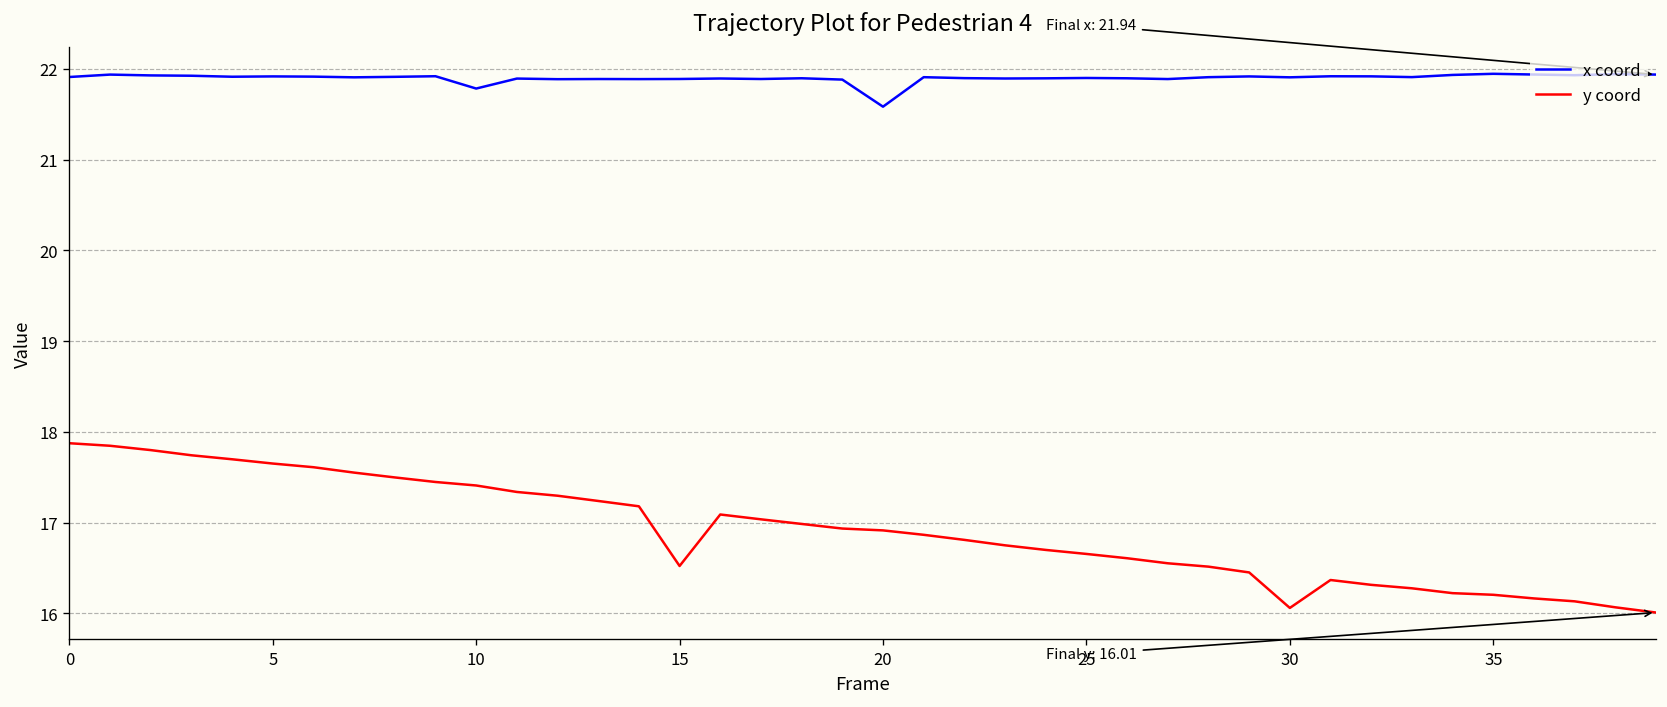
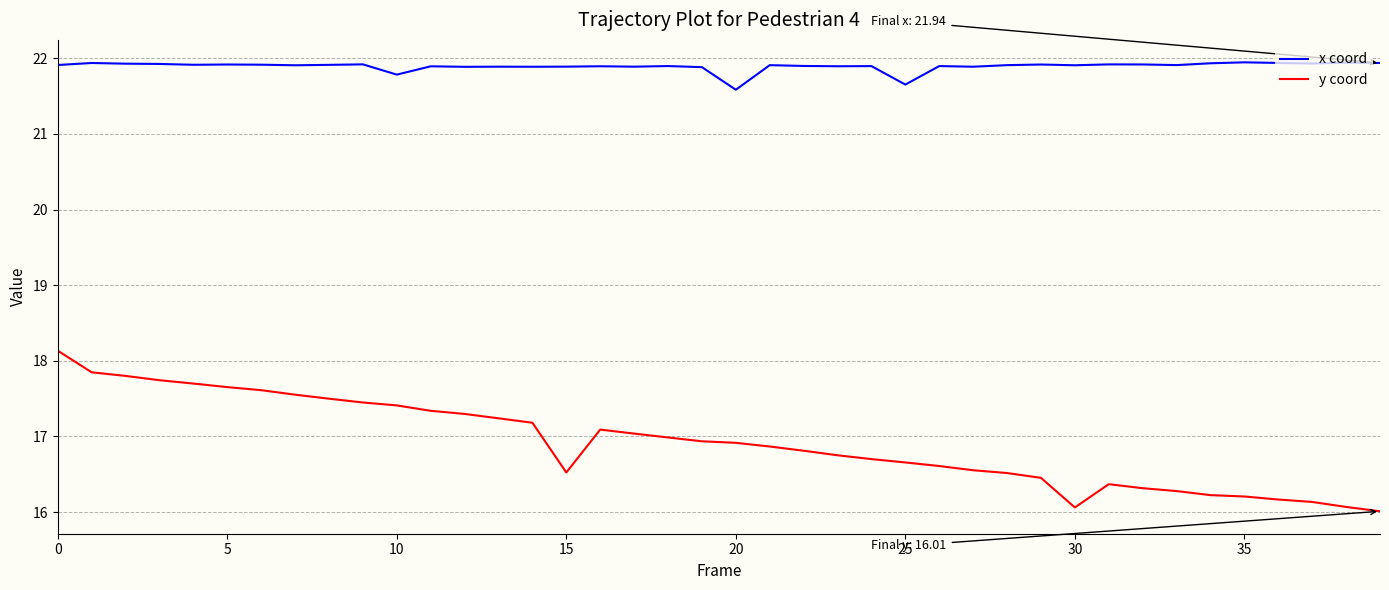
y coord, 0: 17.9 -> 18.1
x coord, 25: 21.9 -> 21.7
